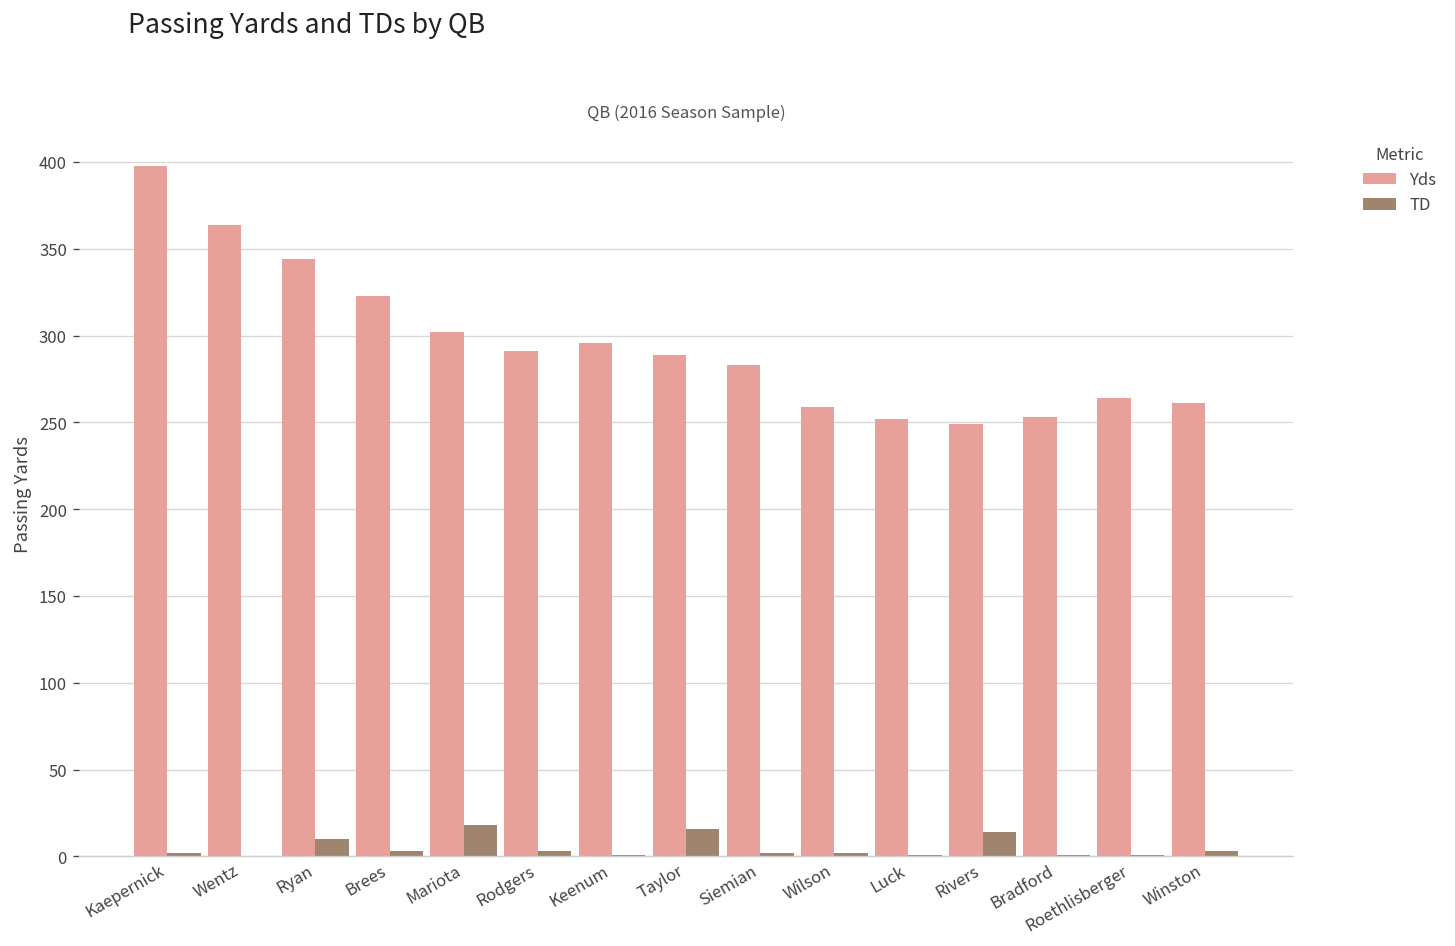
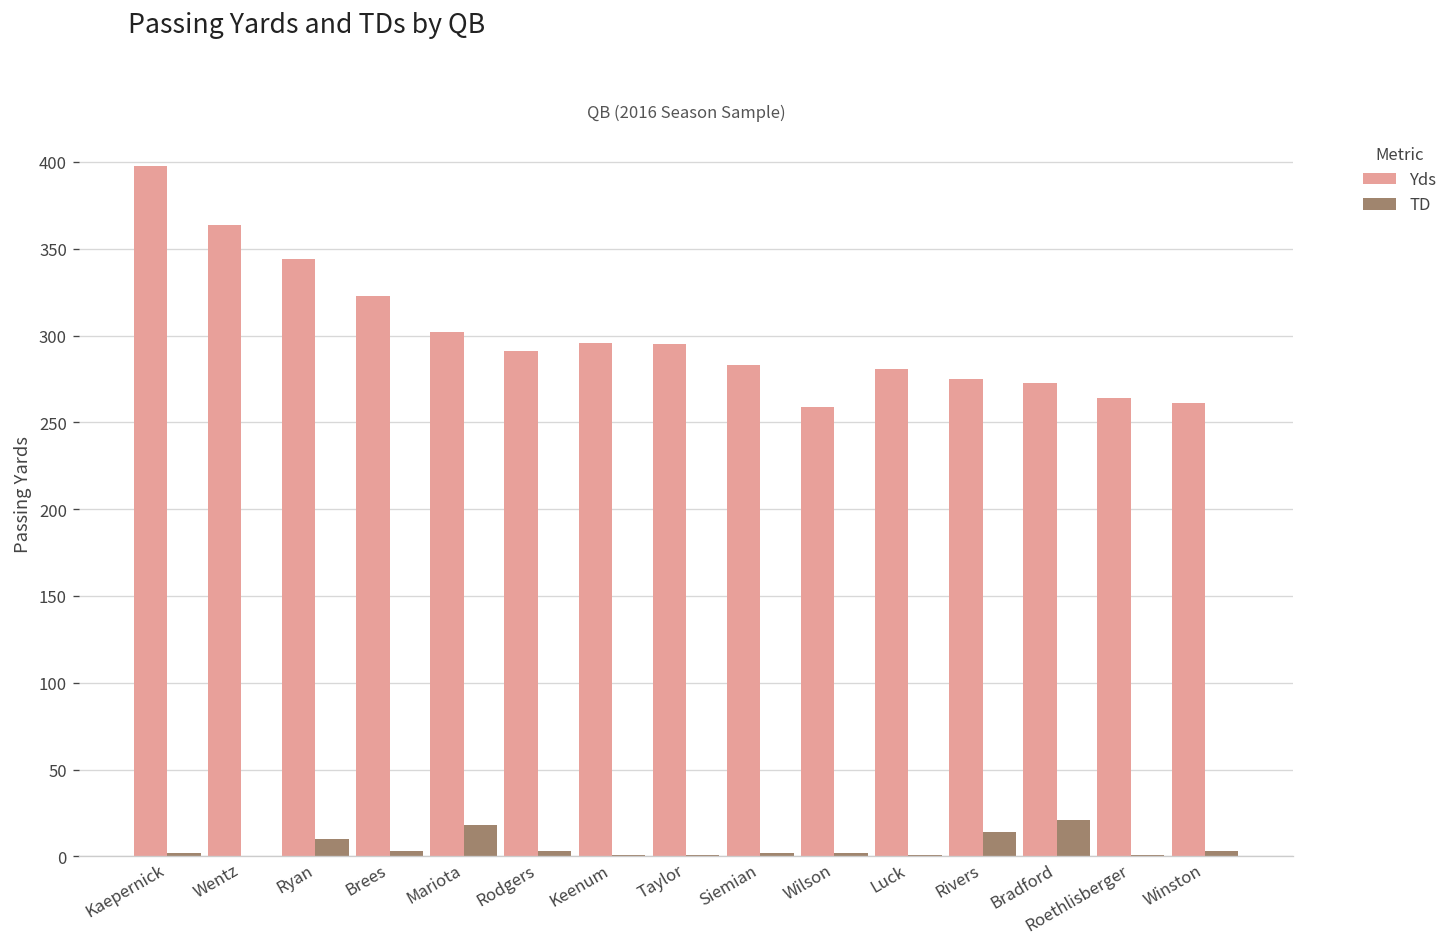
Yds, Taylor: 289 -> 295
TD, Taylor: 16 -> 1
Yds, Luck: 252 -> 281
Yds, Rivers: 249 -> 275
Yds, Bradford: 253 -> 273
TD, Bradford: 1 -> 21
